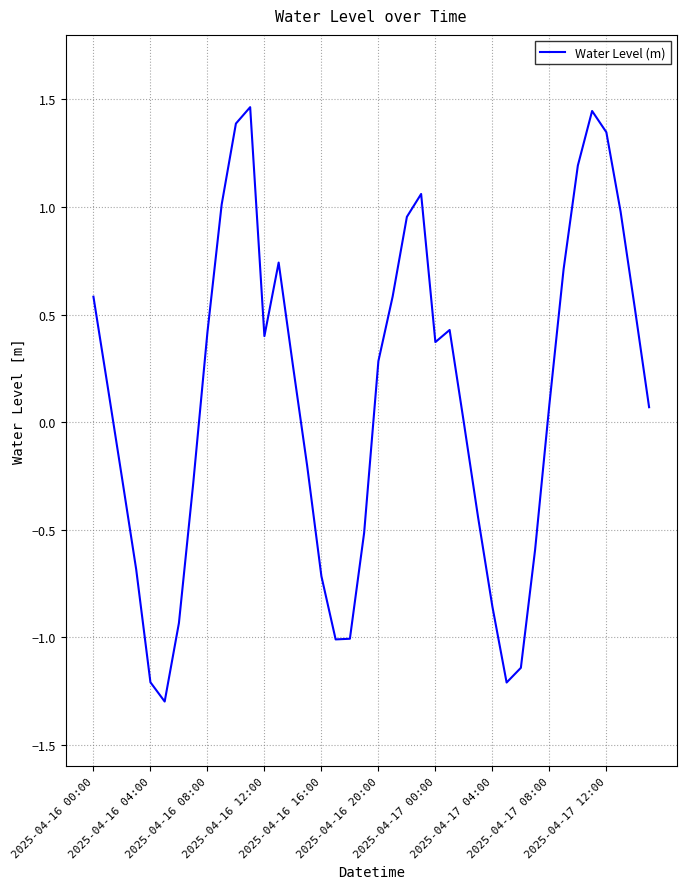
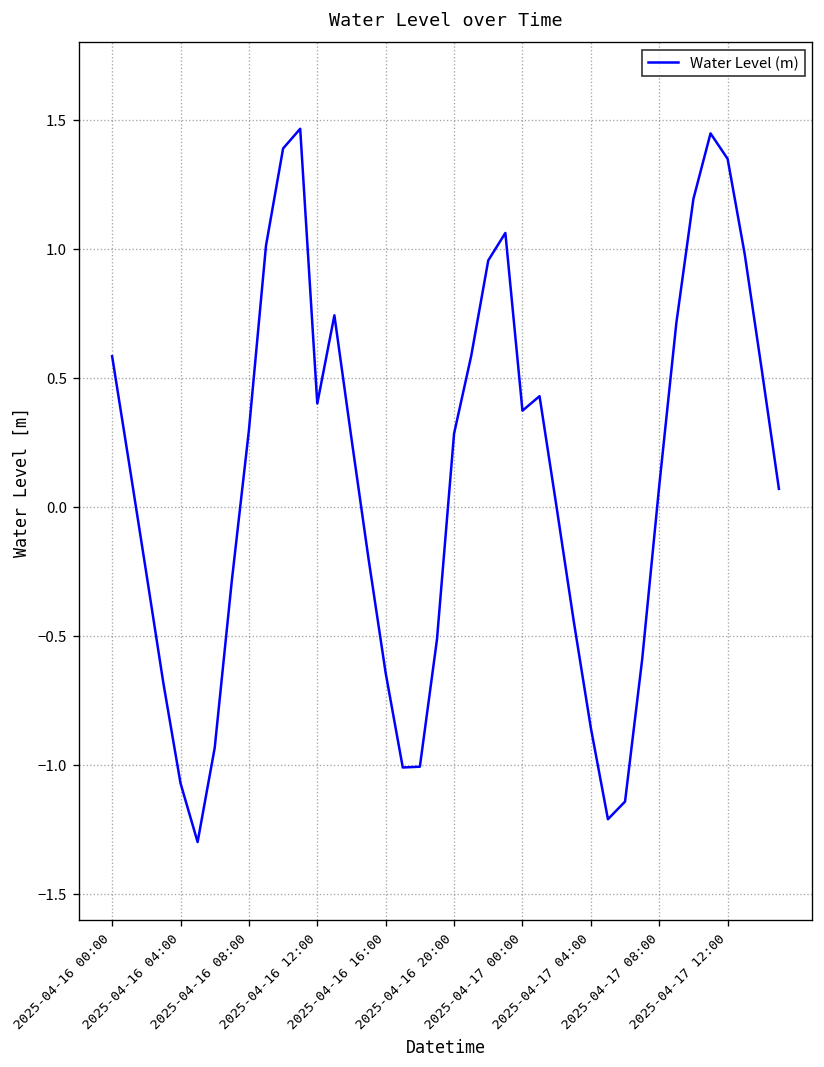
2025-04-16 04:00: -1.21 -> -1.07
2025-04-16 08:00: 0.42 -> 0.30
2025-04-16 16:00: -0.72 -> -0.64
